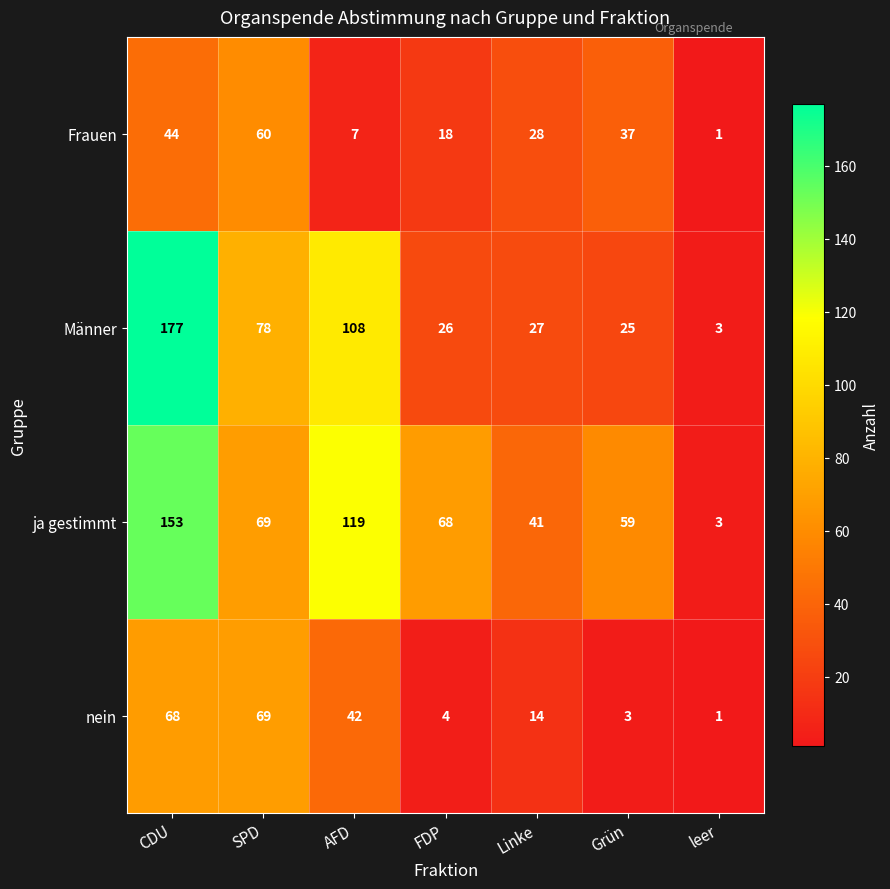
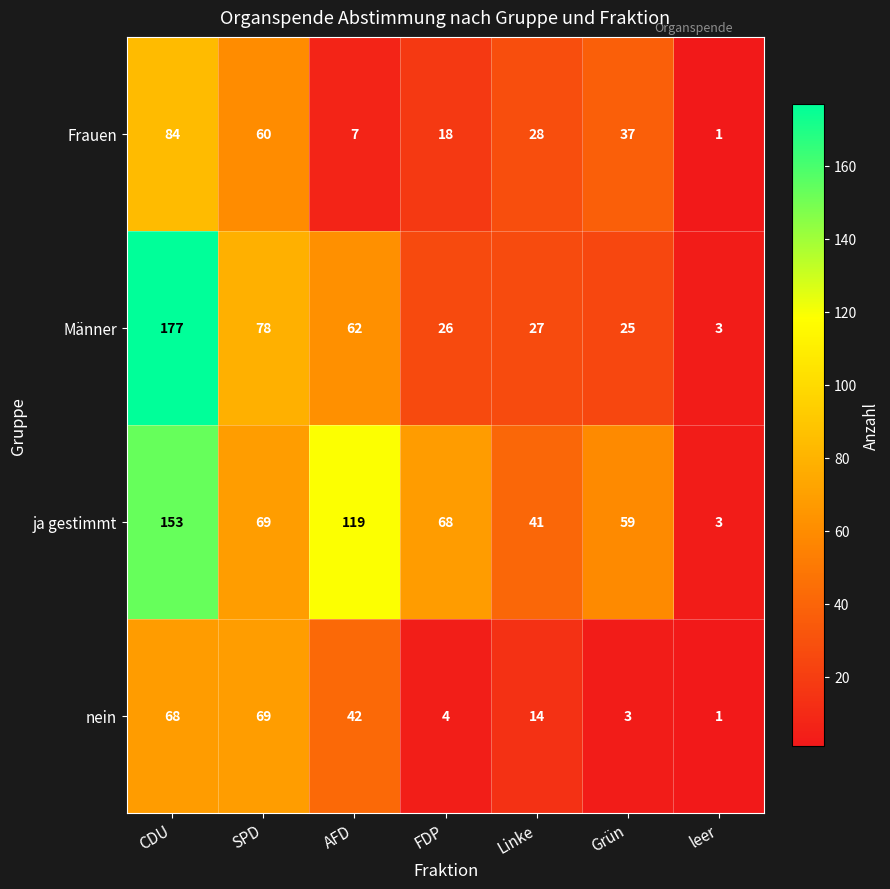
Frauen, CDU: 44 -> 84
Männer, AFD: 108 -> 62
